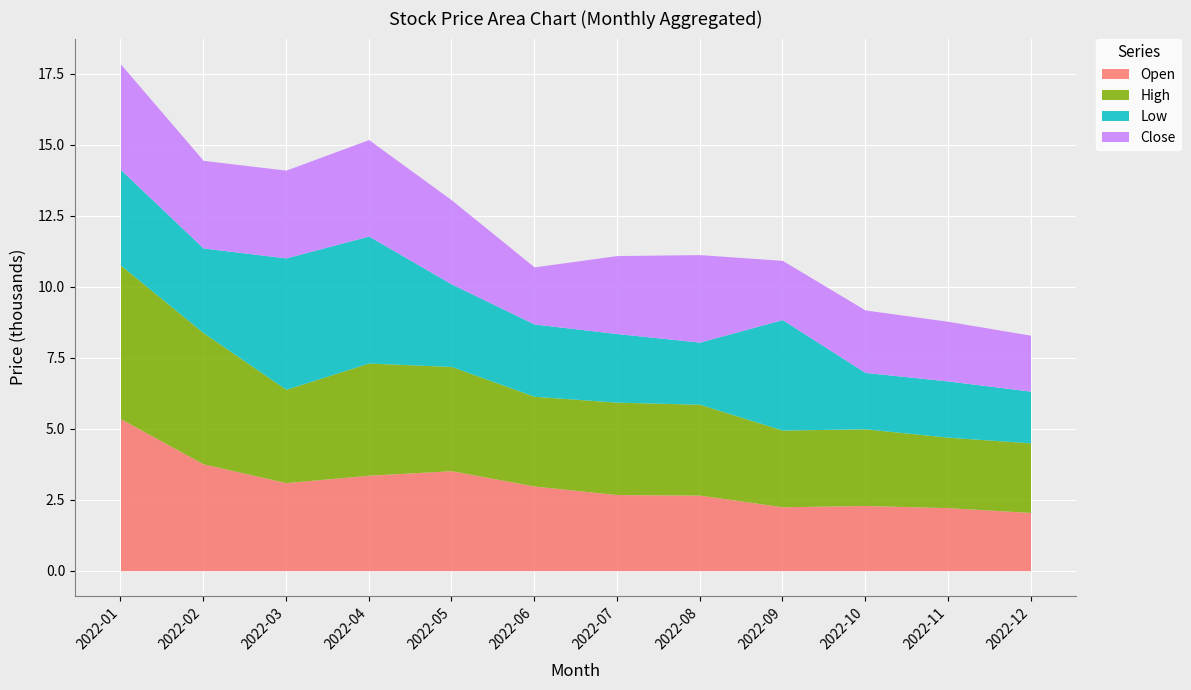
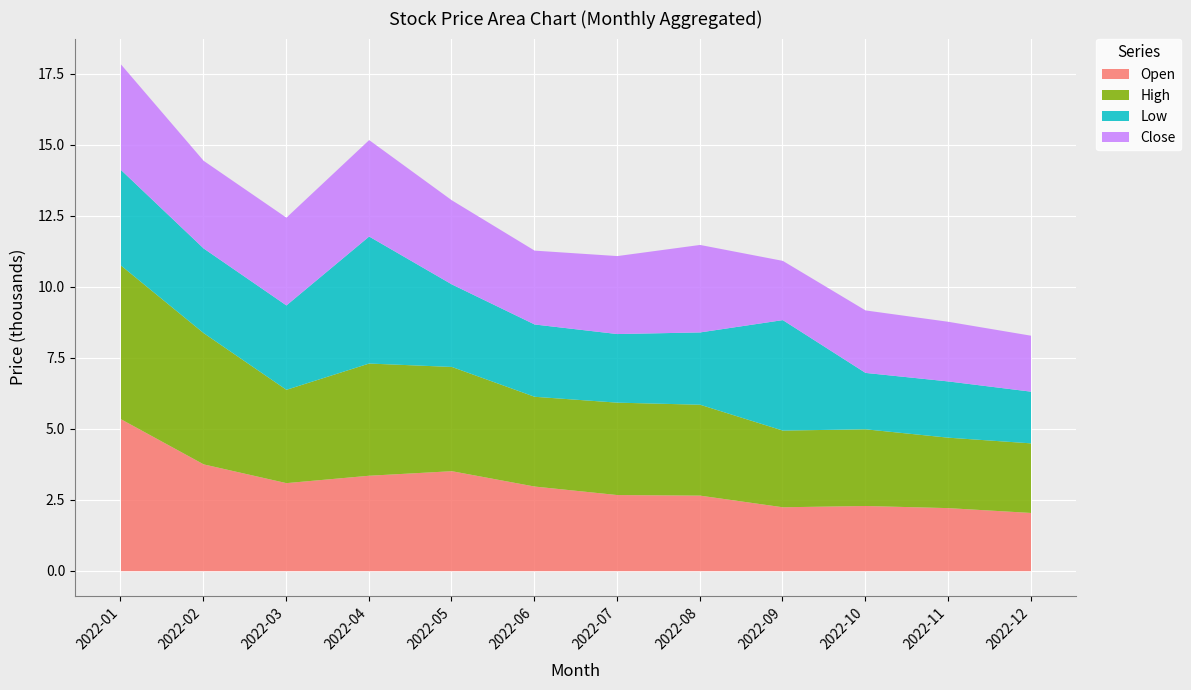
Low, 2022-03: 4.6 -> 3.0
Close, 2022-06: 2.0 -> 2.6
Low, 2022-08: 2.2 -> 2.5
